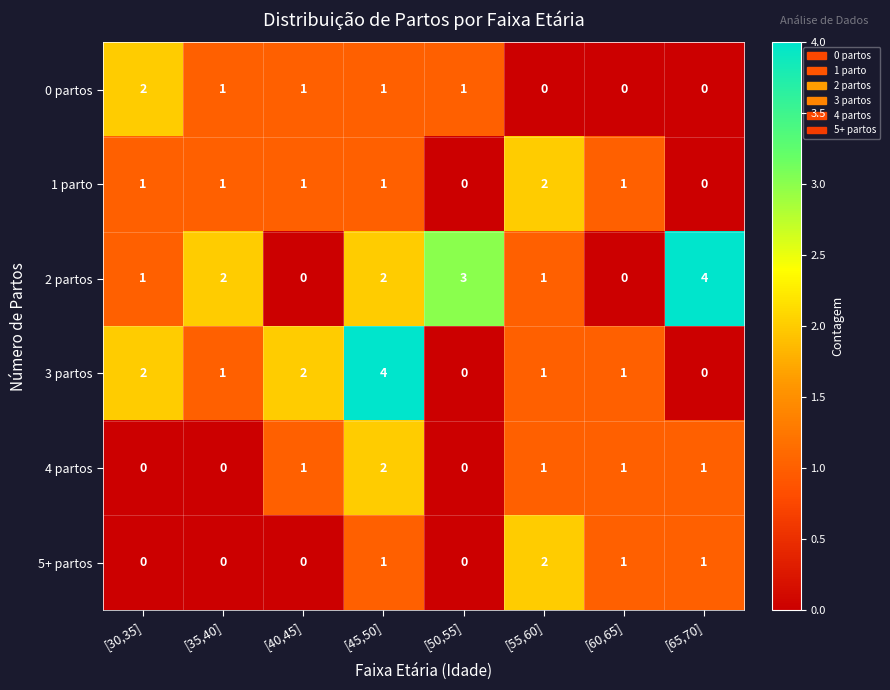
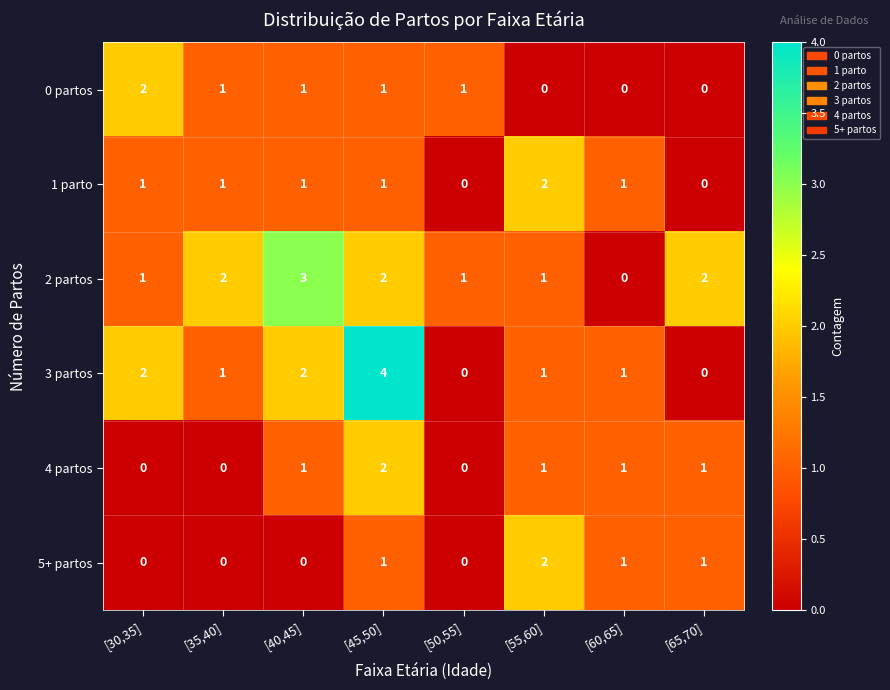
2 partos, [40,45]: 0 -> 3
2 partos, [50,55]: 3 -> 1
2 partos, [65,70]: 4 -> 2
